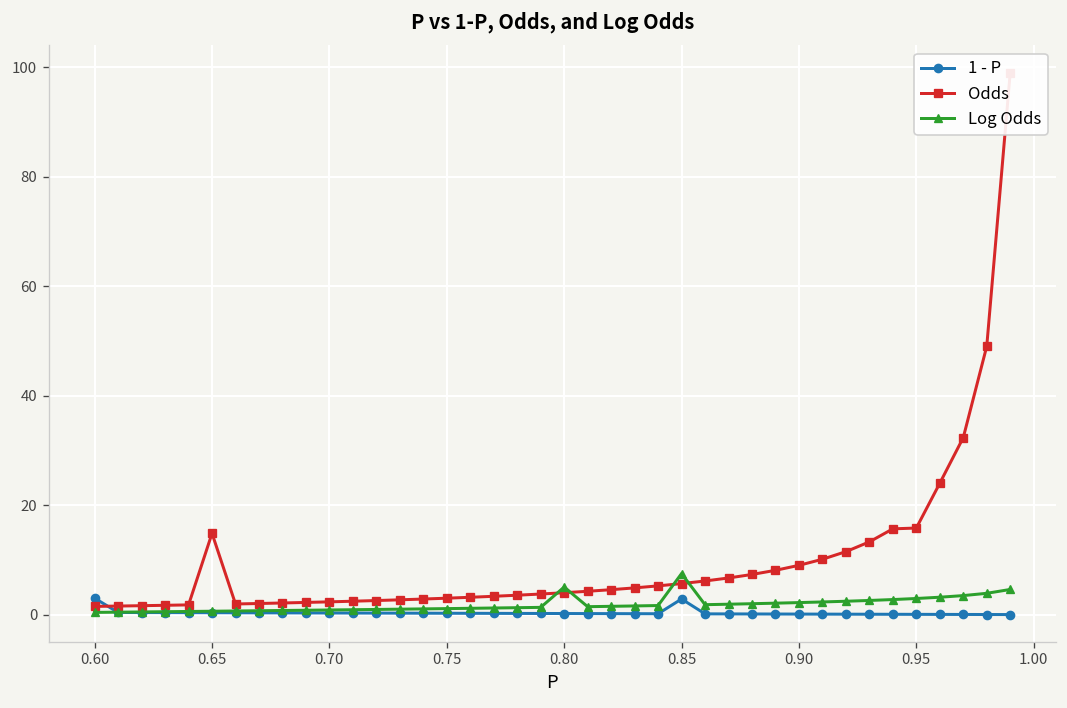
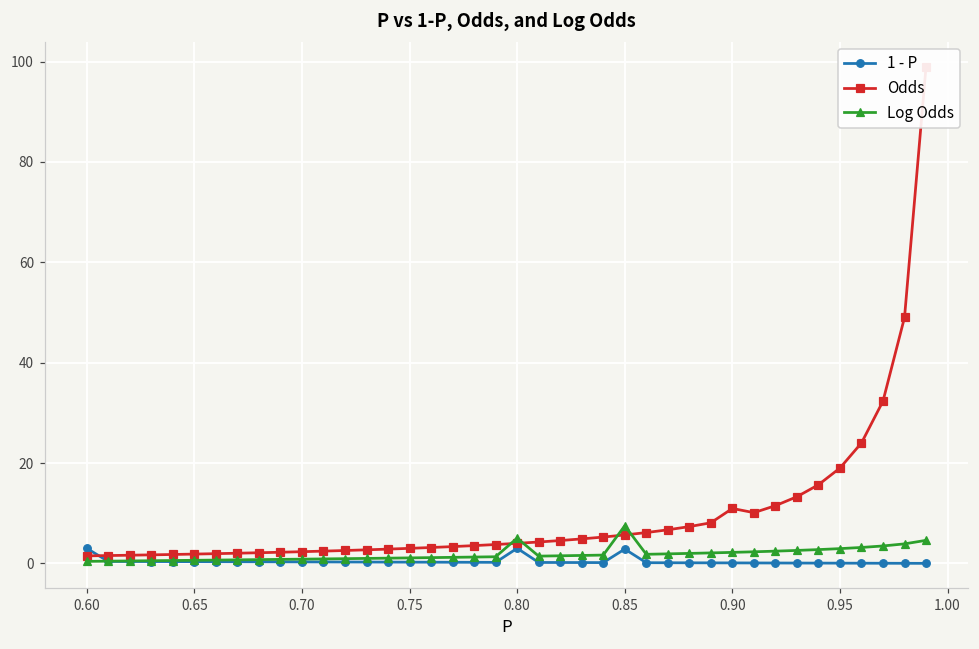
Odds, 0.65: 15 -> 2
1 - P, 0.80: 0 -> 3
Odds, 0.90: 9 -> 11
Odds, 0.95: 16 -> 19
